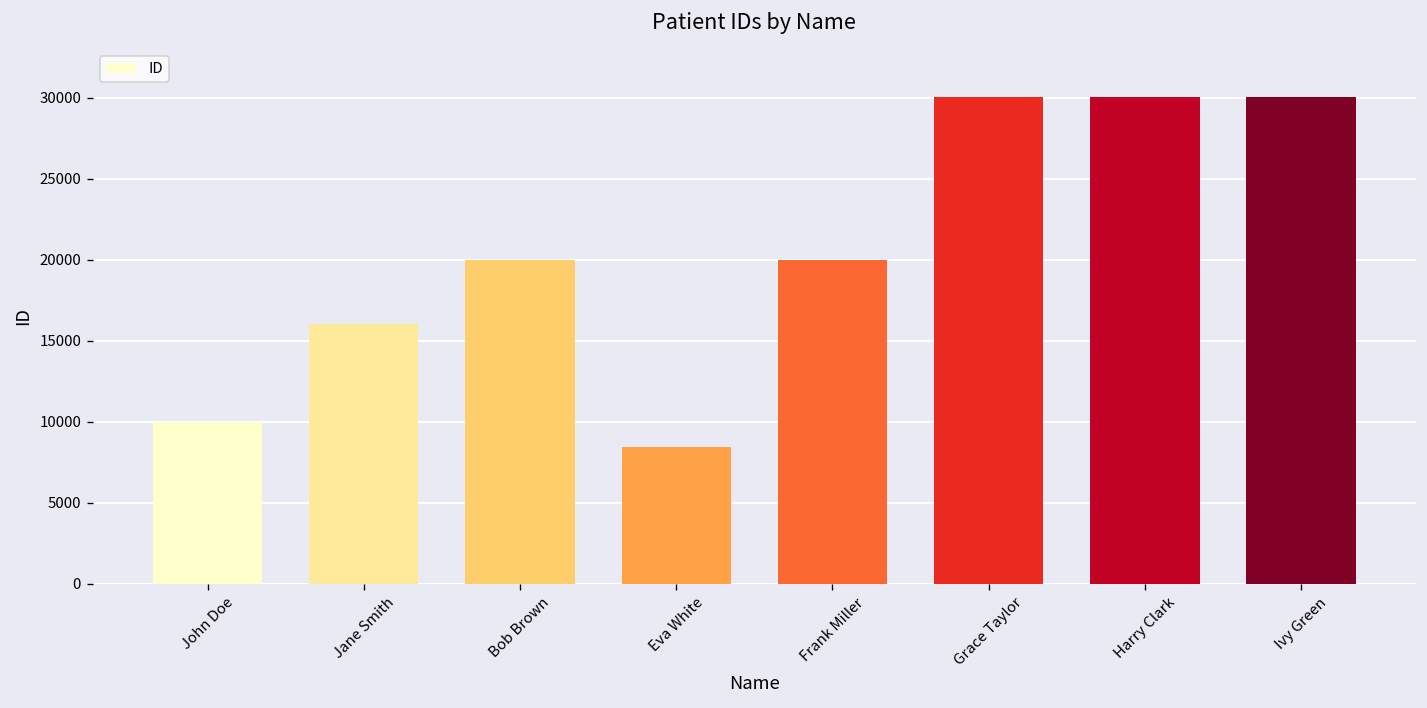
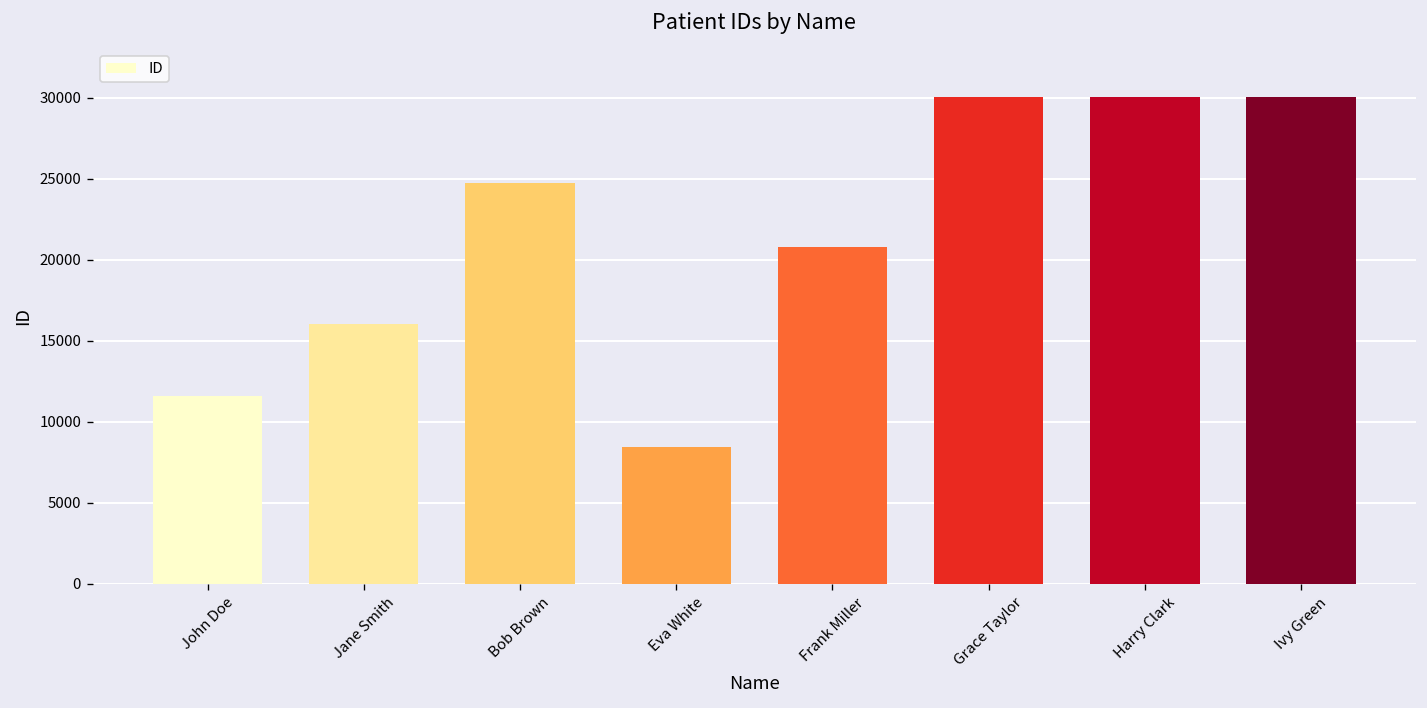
John Doe: 10000 -> 11600
Bob Brown: 20000 -> 24700
Frank Miller: 20000 -> 20800
